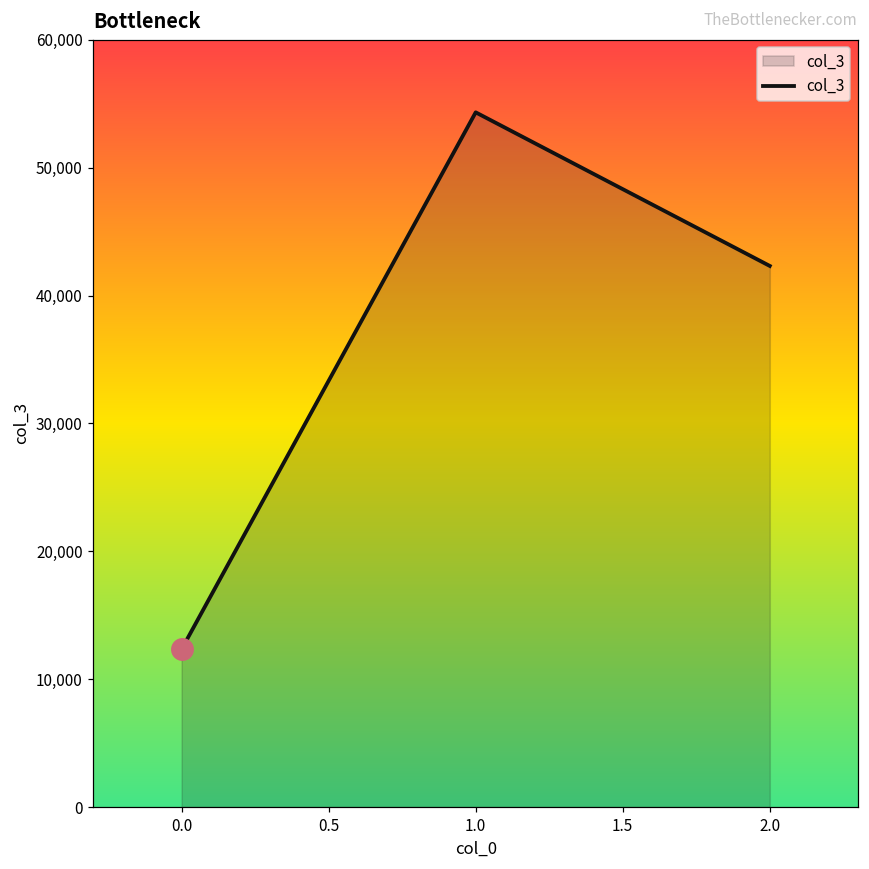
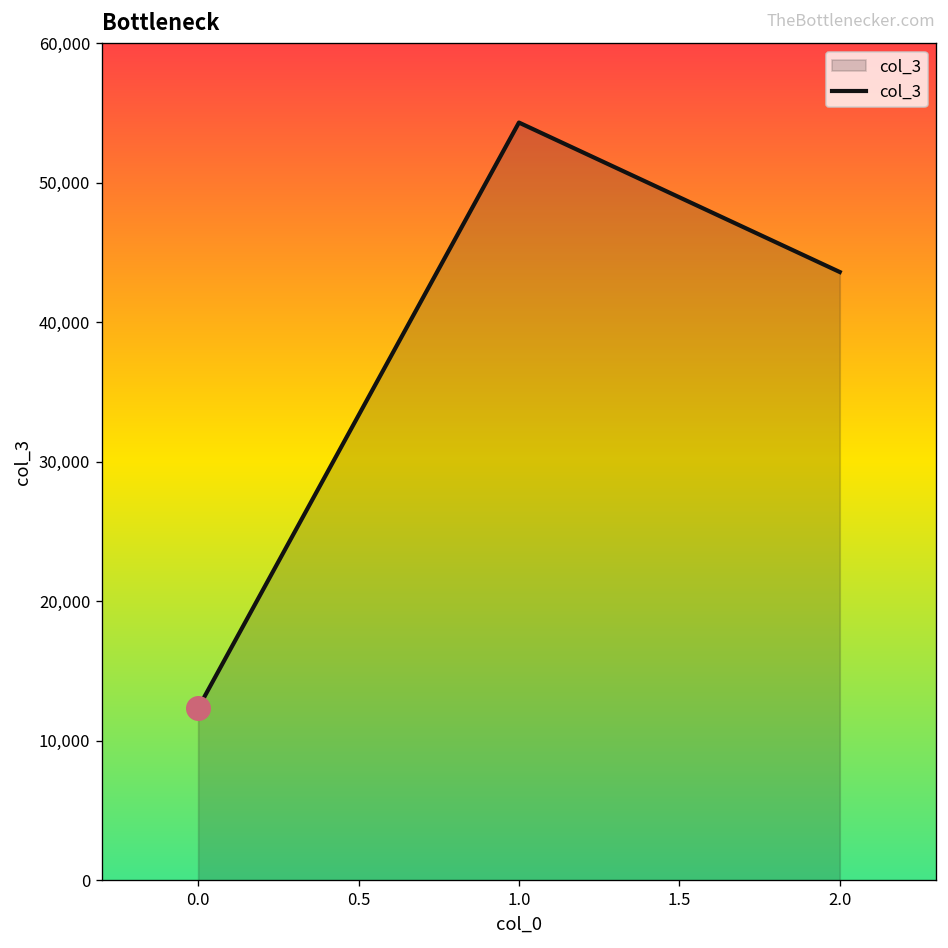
col_3, 2.0: 42,300 -> 43,600
